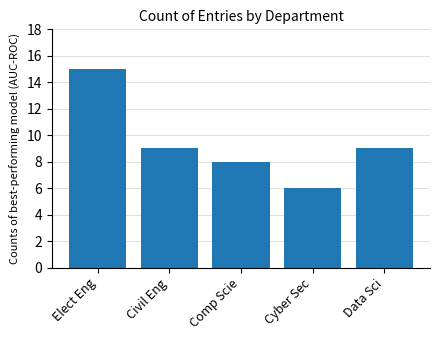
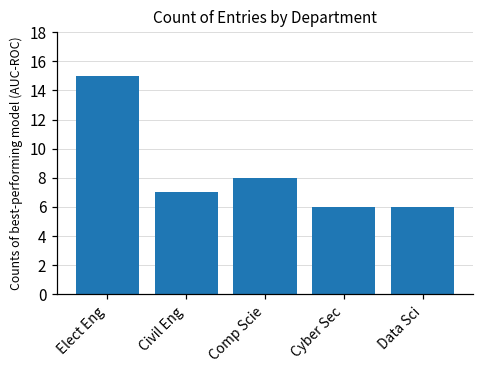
Civil Eng: 9 -> 7
Data Sci: 9 -> 6
